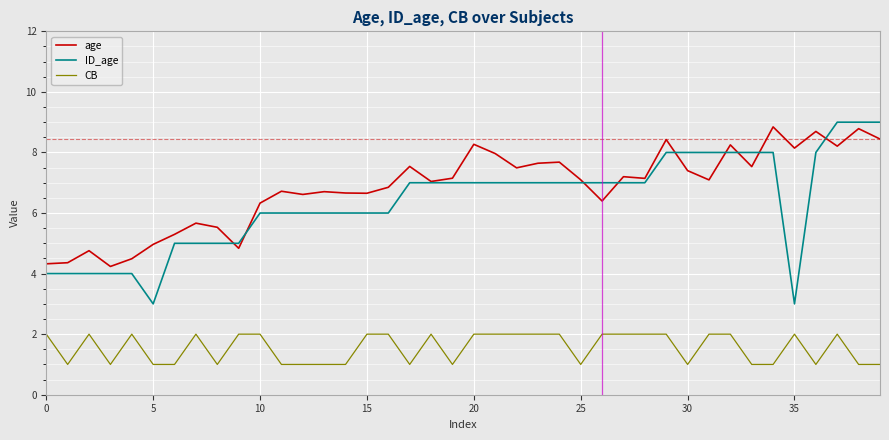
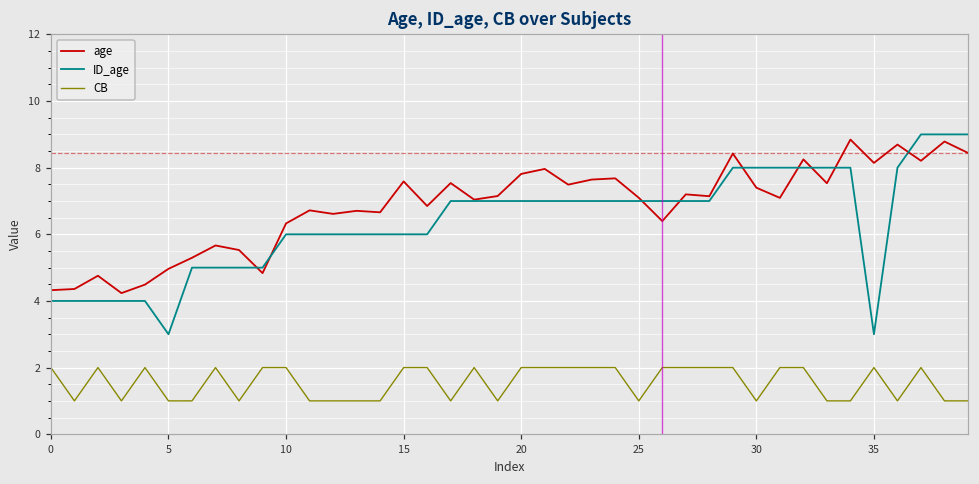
age, 15: 6.7 -> 7.6
age, 20: 8.3 -> 7.8
